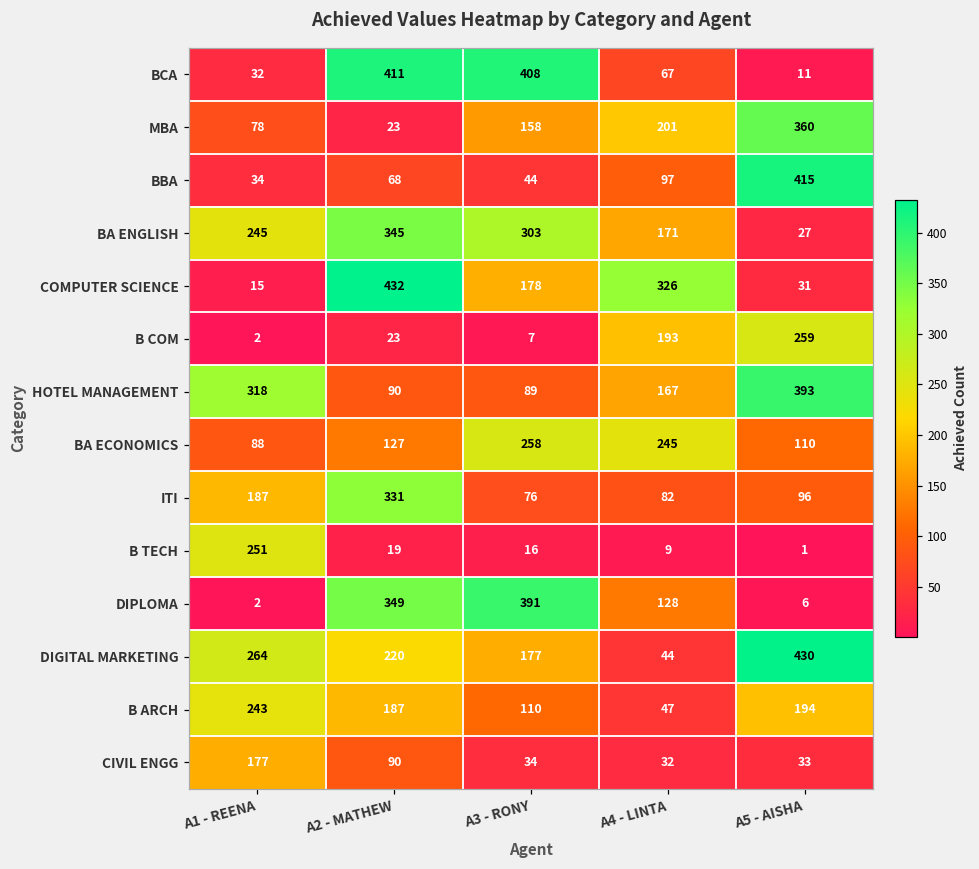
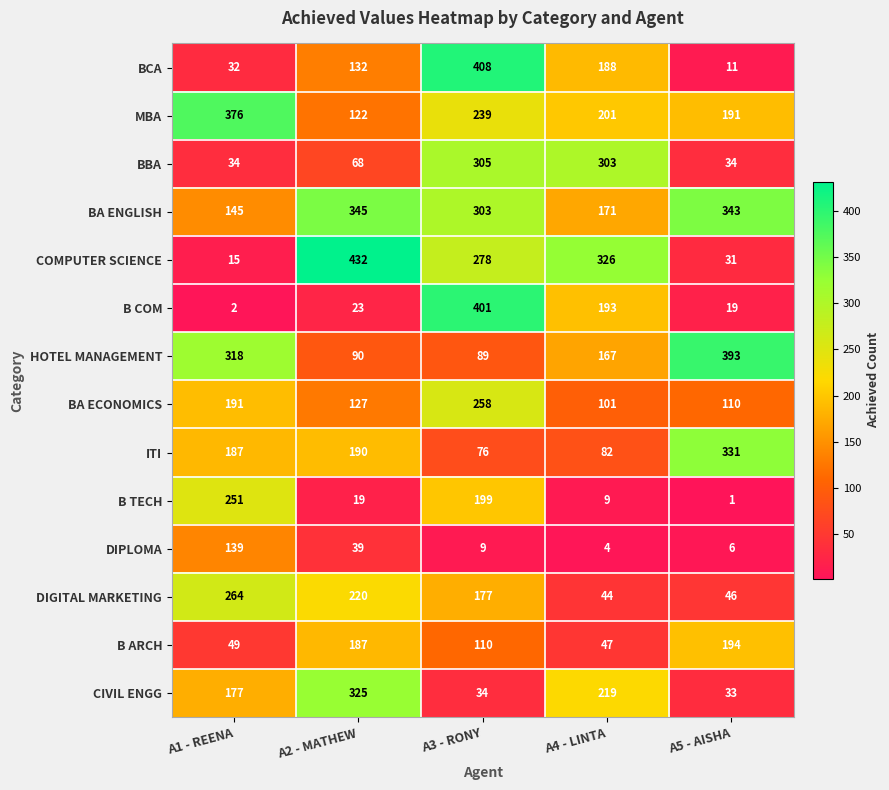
BCA, A2 - MATHEW: 411 -> 132
BCA, A4 - LINTA: 67 -> 188
MBA, A1 - REENA: 78 -> 376
MBA, A2 - MATHEW: 23 -> 122
MBA, A3 - RONY: 158 -> 239
MBA, A5 - AISHA: 360 -> 191
BBA, A3 - RONY: 44 -> 305
BBA, A4 - LINTA: 97 -> 303
BBA, A5 - AISHA: 415 -> 34
BA ENGLISH, A1 - REENA: 245 -> 145
BA ENGLISH, A5 - AISHA: 27 -> 343
COMPUTER SCIENCE, A3 - RONY: 178 -> 278
B COM, A3 - RONY: 7 -> 401
B COM, A5 - AISHA: 259 -> 19
BA ECONOMICS, A1 - REENA: 88 -> 191
BA ECONOMICS, A4 - LINTA: 245 -> 101
ITI, A2 - MATHEW: 331 -> 190
ITI, A5 - AISHA: 96 -> 331
B TECH, A3 - RONY: 16 -> 199
DIPLOMA, A1 - REENA: 2 -> 139
DIPLOMA, A2 - MATHEW: 349 -> 39
DIPLOMA, A3 - RONY: 391 -> 9
DIPLOMA, A4 - LINTA: 128 -> 4
DIGITAL MARKETING, A5 - AISHA: 430 -> 46
B ARCH, A1 - REENA: 243 -> 49
CIVIL ENGG, A2 - MATHEW: 90 -> 325
CIVIL ENGG, A4 - LINTA: 32 -> 219
